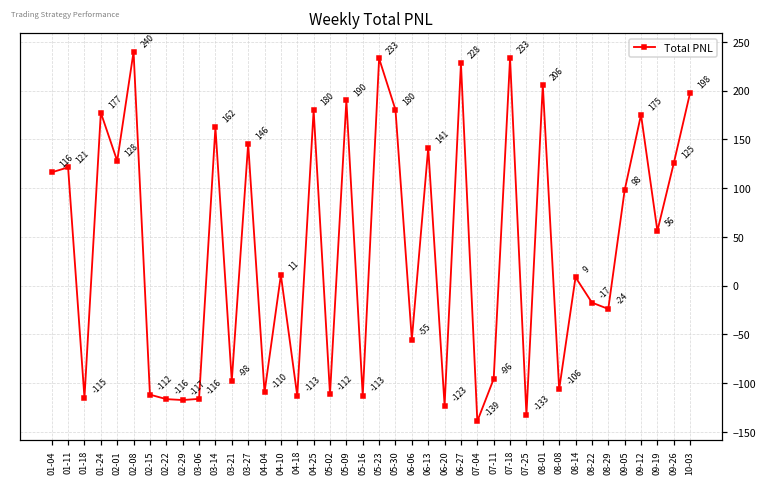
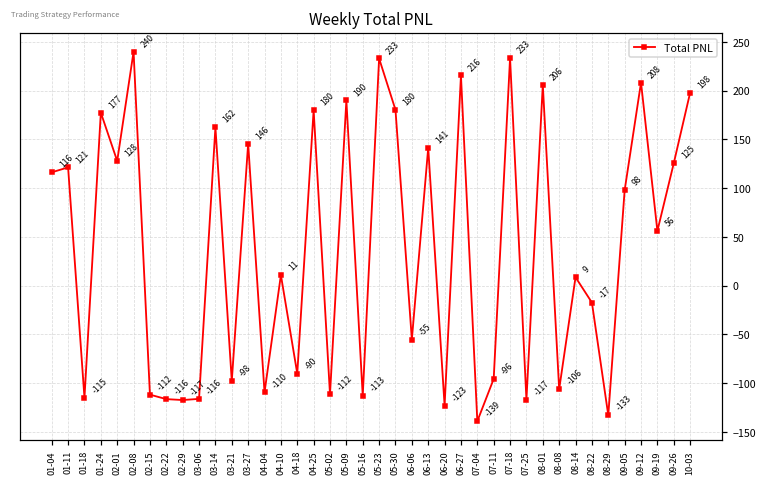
04-18: -113 -> -90
06-27: 228 -> 216
07-25: -133 -> -117
08-29: -24 -> -133
09-12: 175 -> 208
